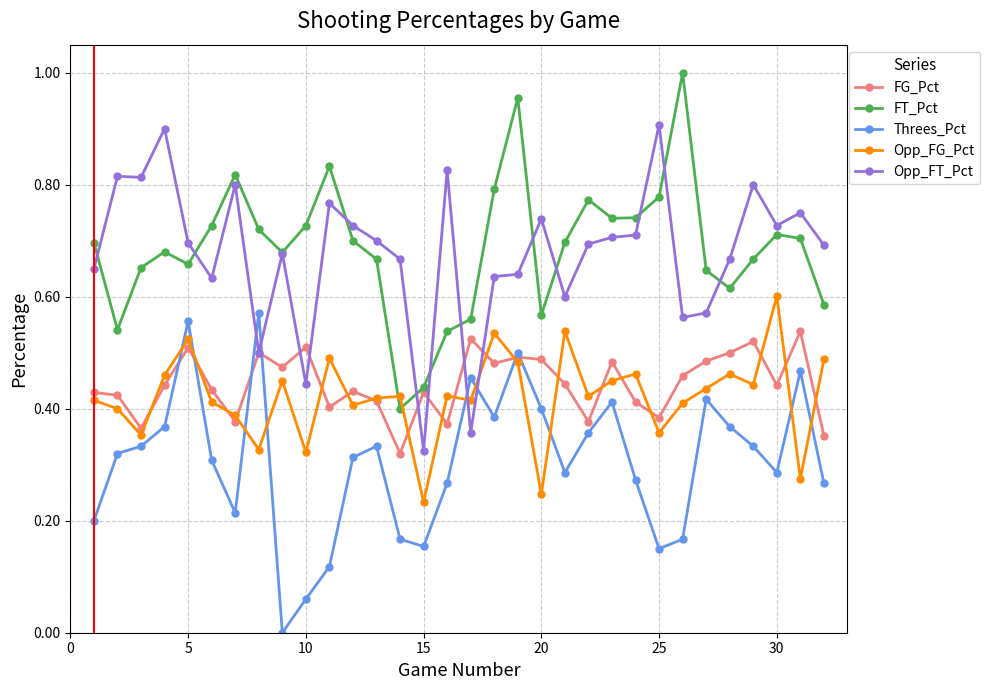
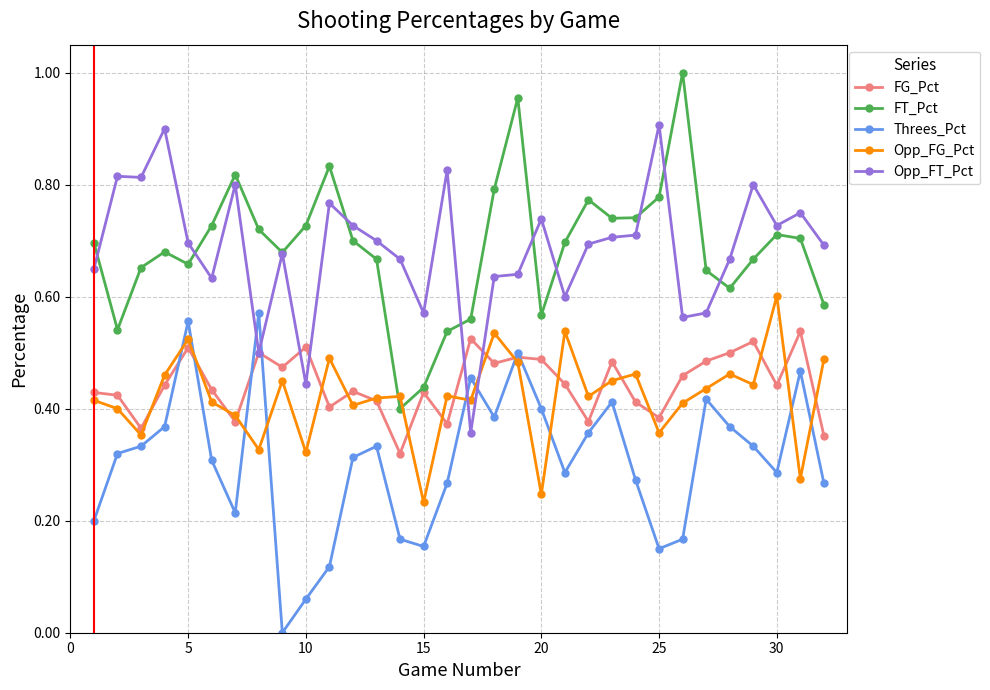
Opp_FT_Pct, 15: 0.33 -> 0.57
